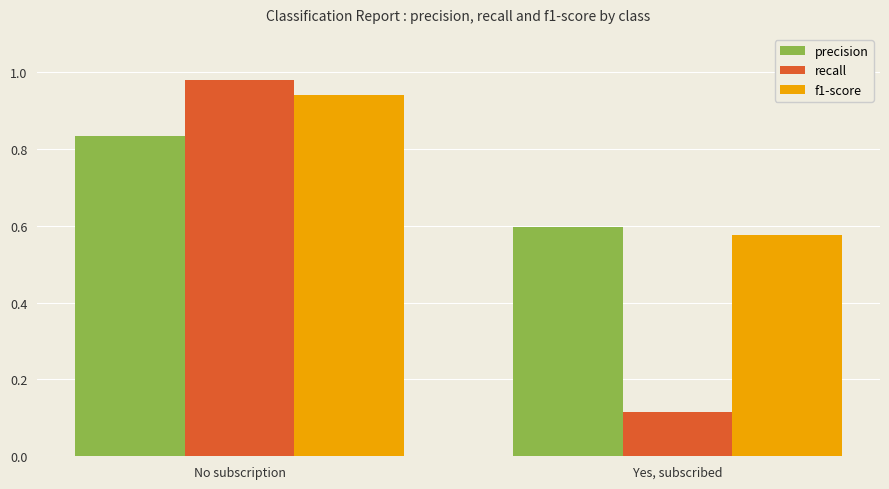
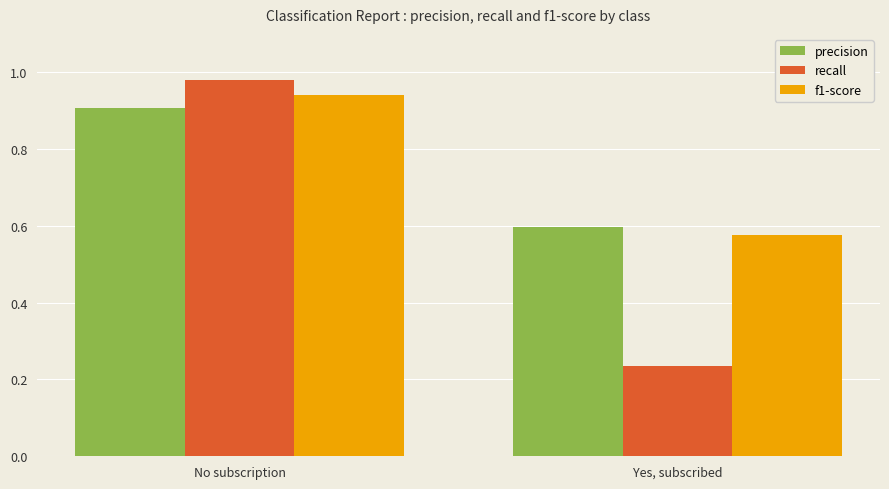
precision, No subscription: 0.83 -> 0.91
recall, Yes, subscribed: 0.12 -> 0.24
